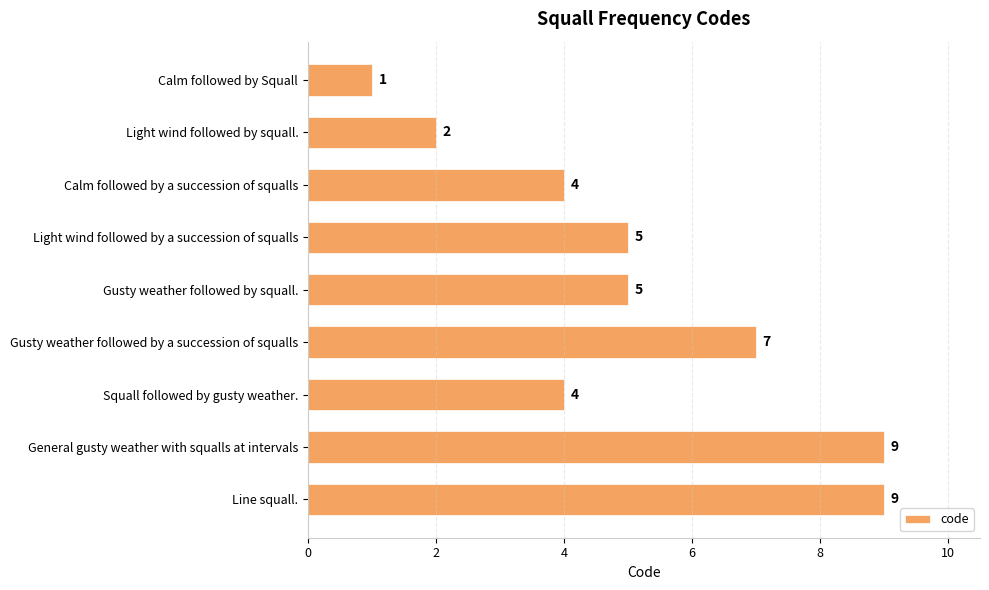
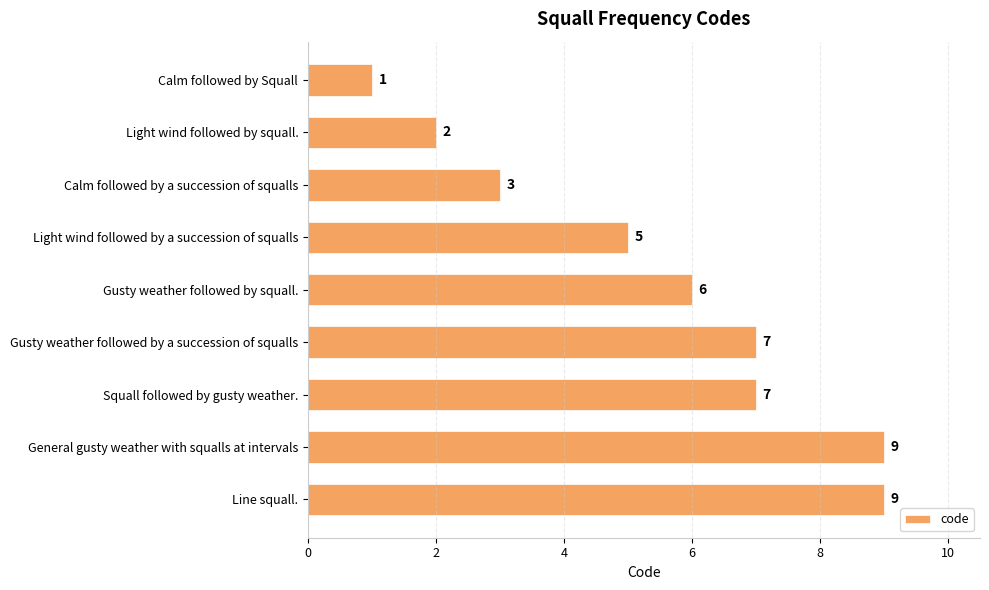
Calm followed by a succession of squalls: 4 -> 3
Gusty weather followed by squall.: 5 -> 6
Squall followed by gusty weather.: 4 -> 7
